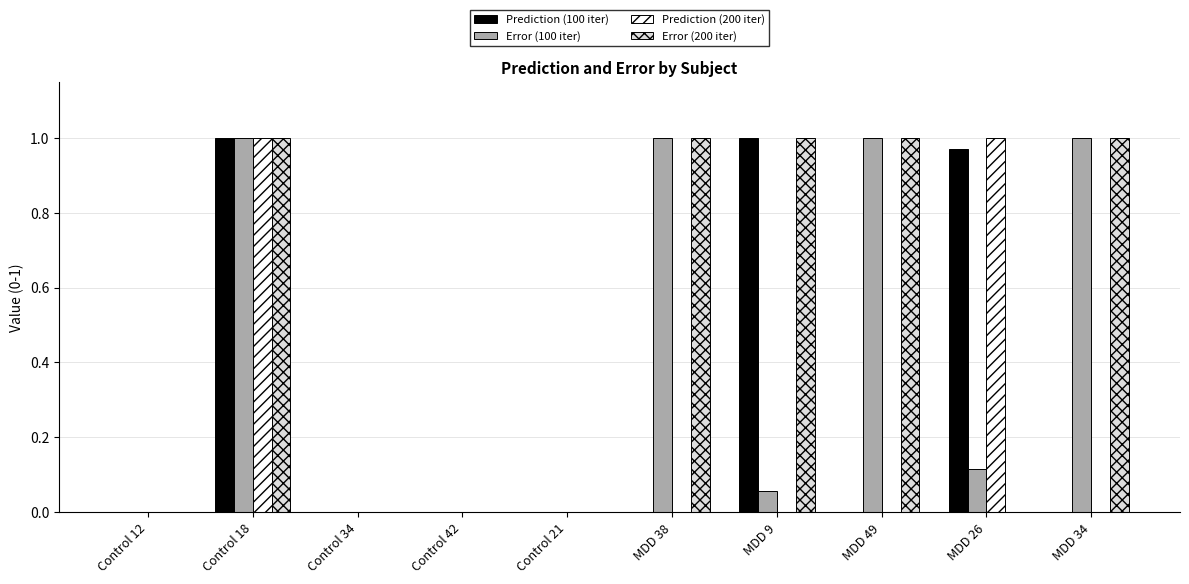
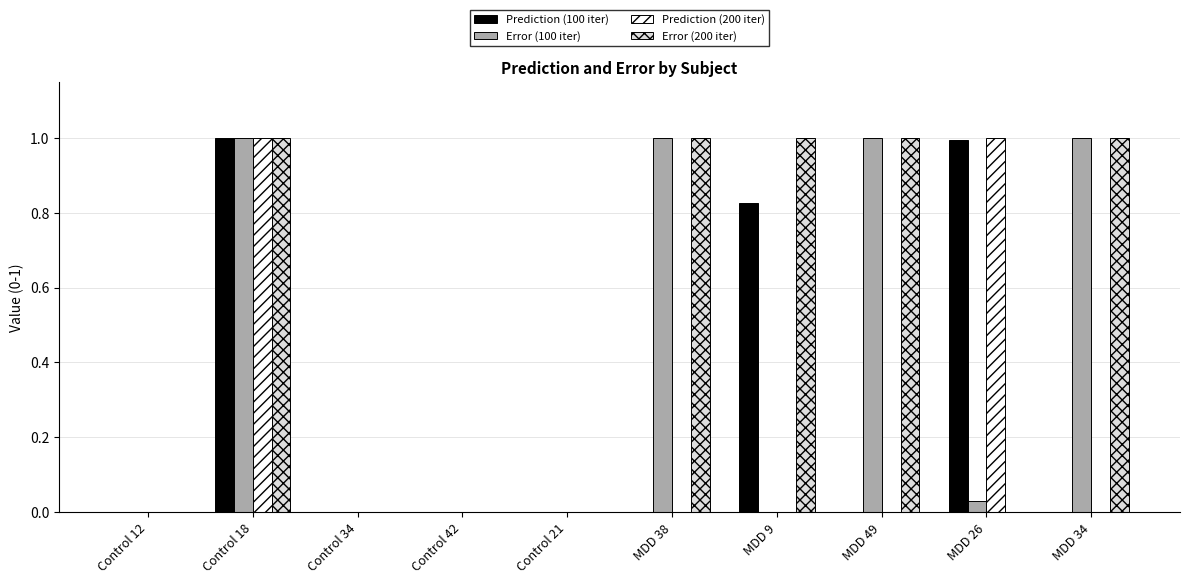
Prediction (100 iter), MDD 9: 1.00 -> 0.82
Error (100 iter), MDD 9: 0.06 -> 0.00
Prediction (100 iter), MDD 26: 0.97 -> 0.99
Error (100 iter), MDD 26: 0.12 -> 0.03
